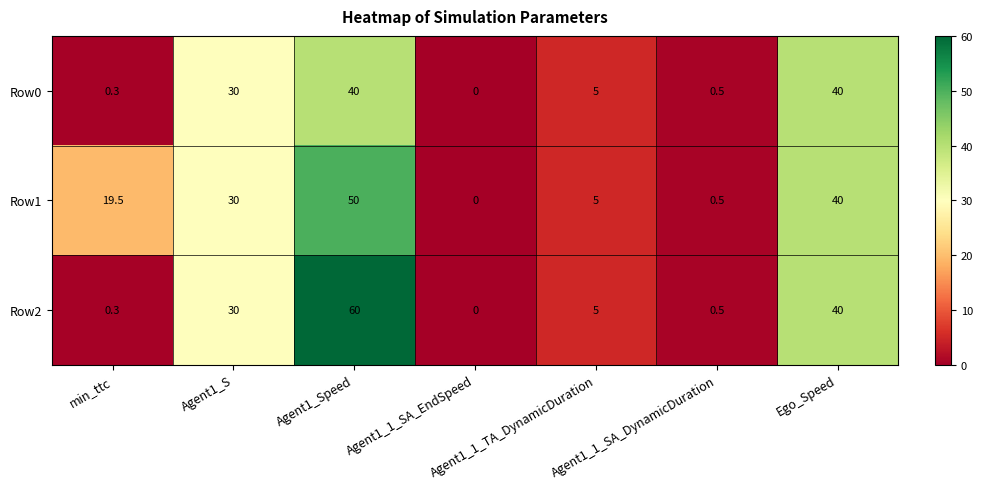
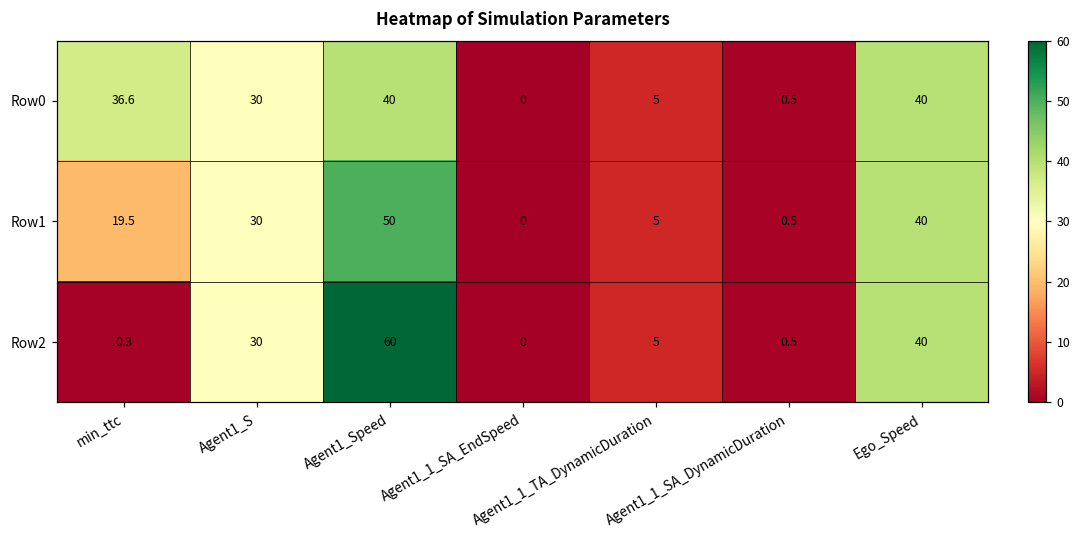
Row0, min_ttc: 0.3 -> 36.6
